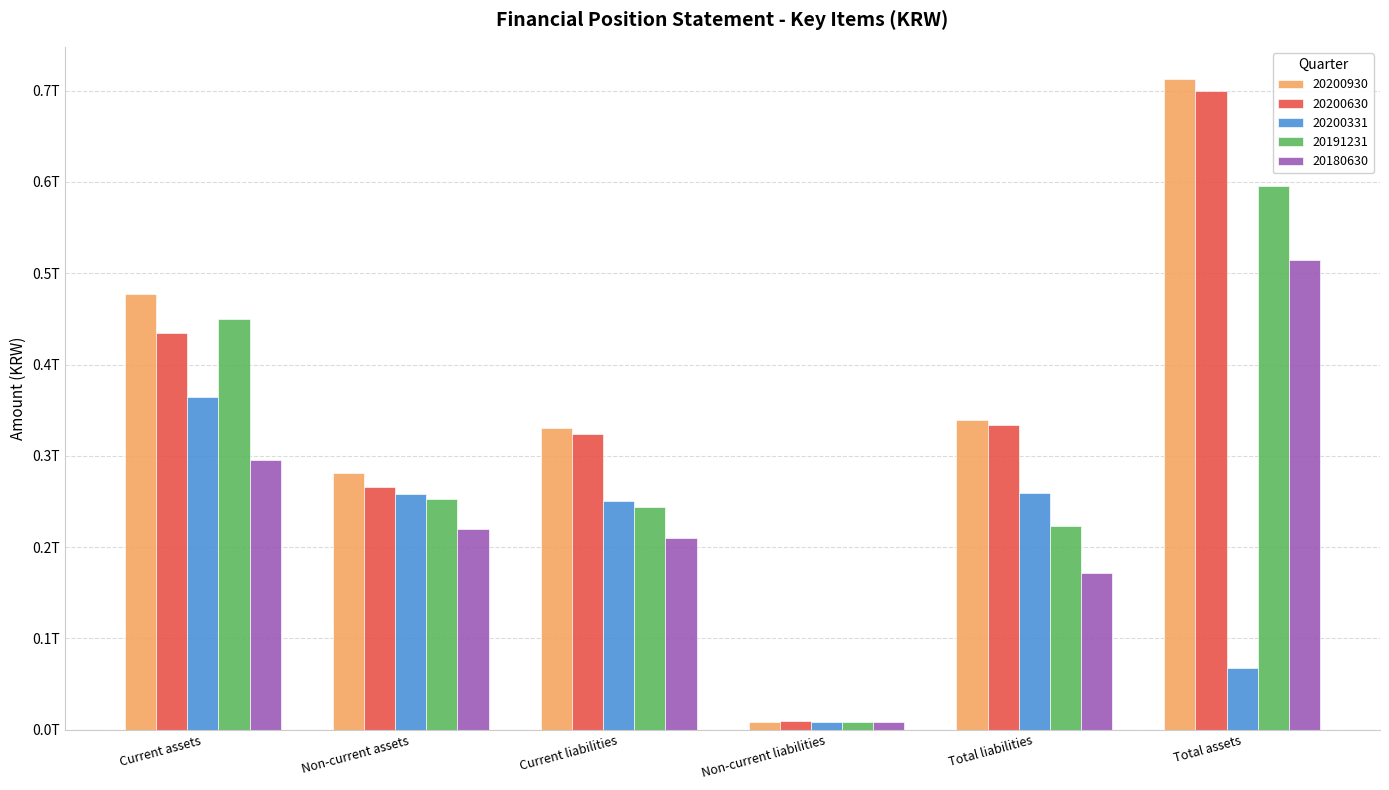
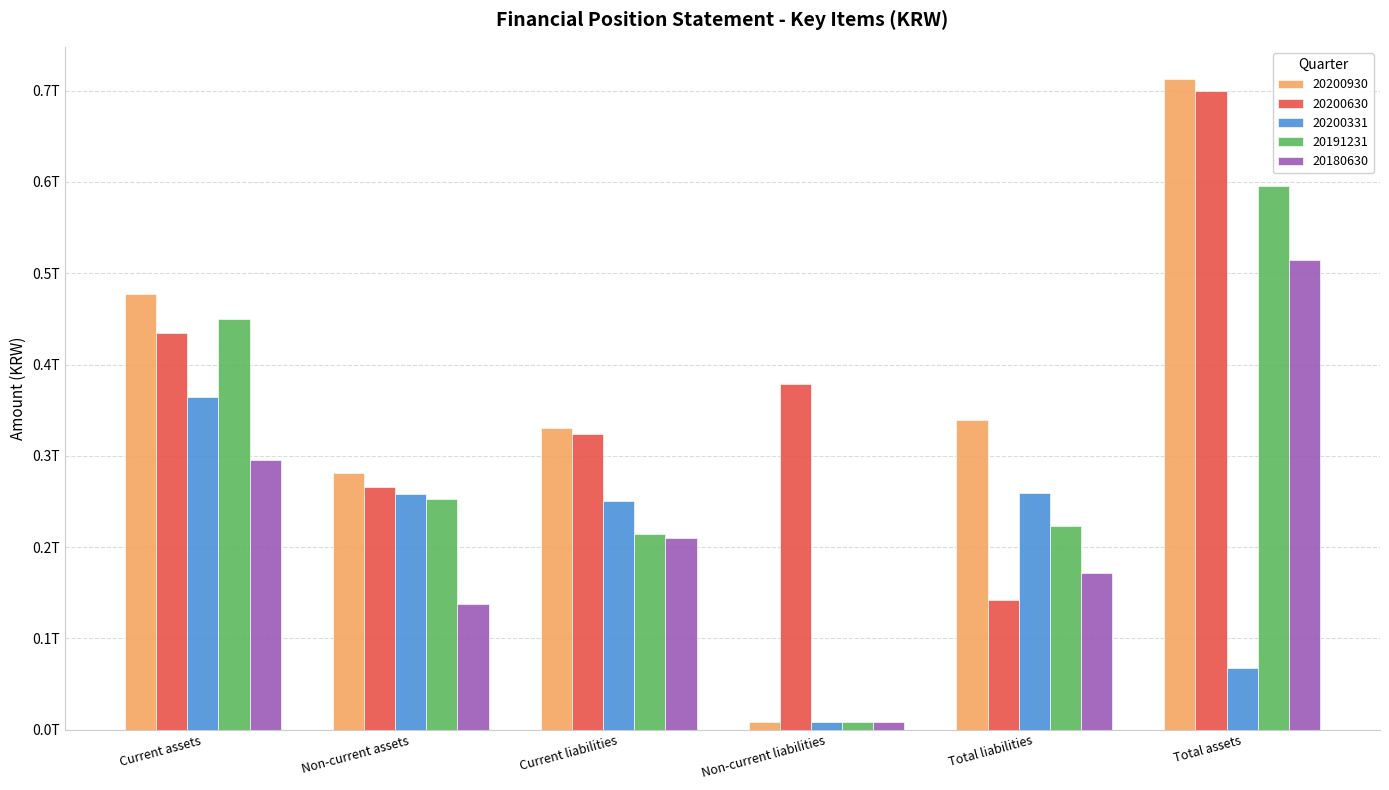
20180630, Non-current assets: 0.22T -> 0.14T
20191231, Current liabilities: 0.24T -> 0.21T
20200630, Non-current liabilities: 0.01T -> 0.38T
20200630, Total liabilities: 0.33T -> 0.14T
